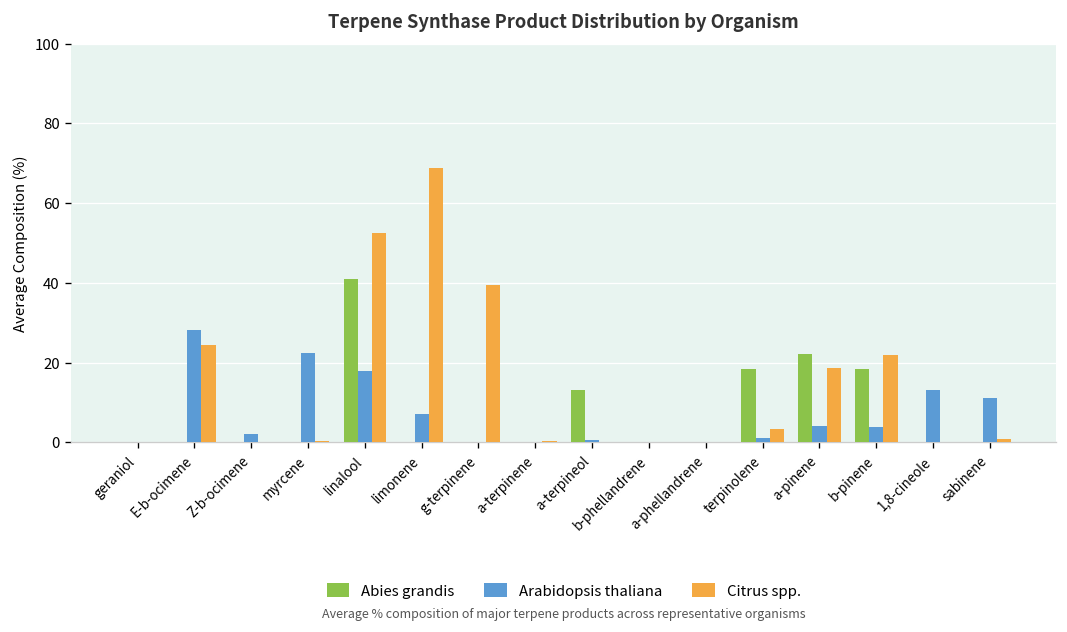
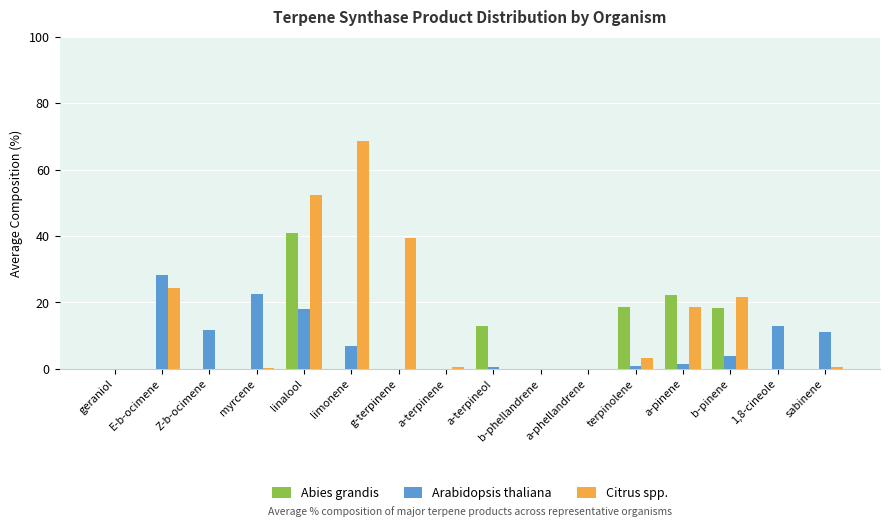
Arabidopsis thaliana, Z-b-ocimene: 2 -> 12
Arabidopsis thaliana, a-pinene: 4 -> 1
